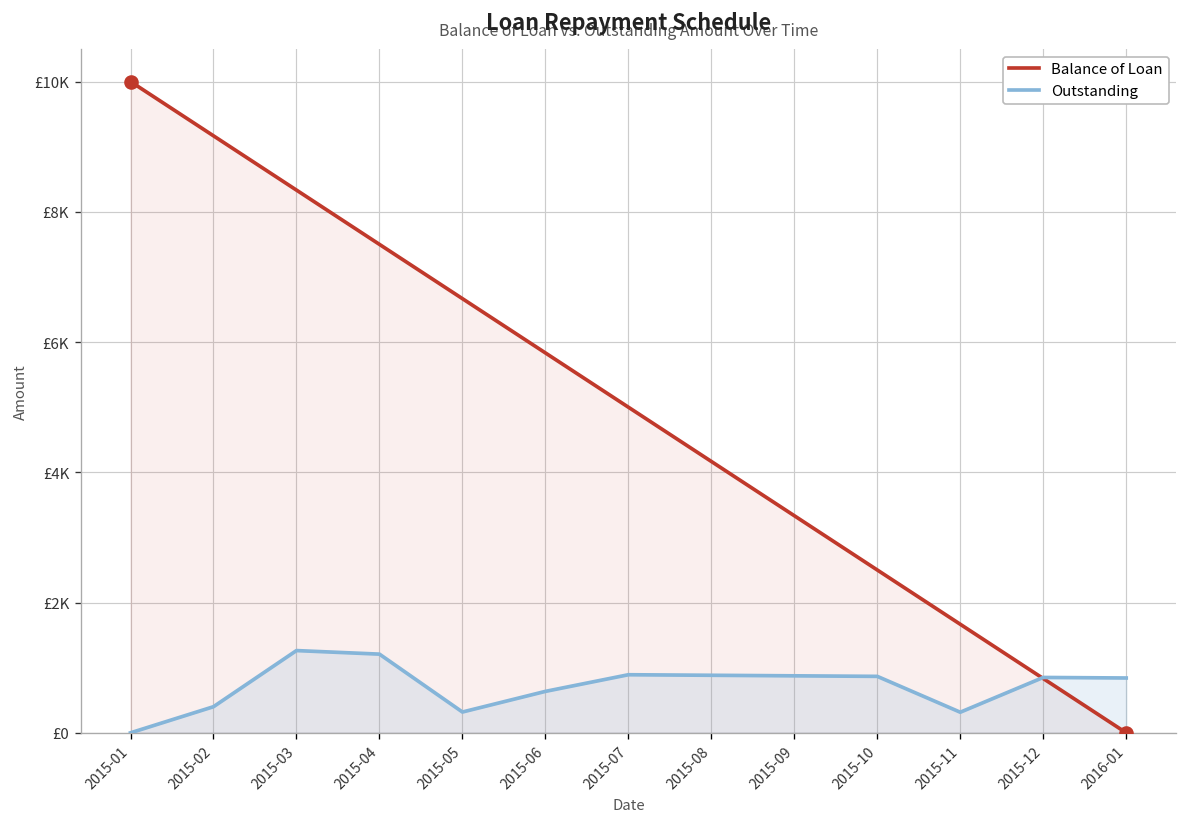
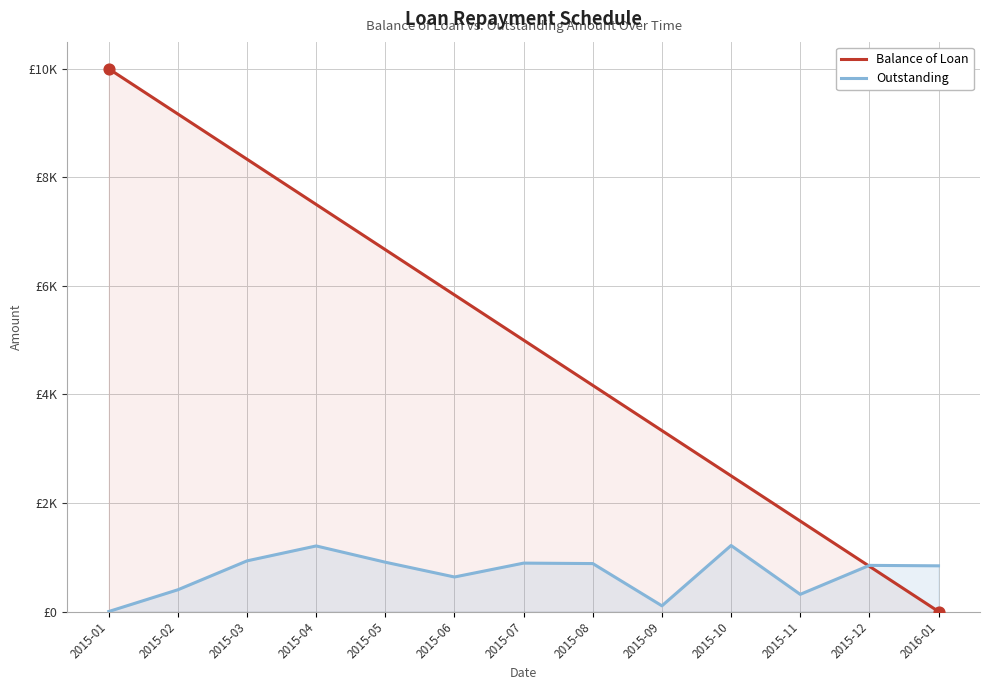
Outstanding, 2015-03: £1300 -> £900
Outstanding, 2015-05: £300 -> £900
Outstanding, 2015-09: £900 -> £100
Outstanding, 2015-10: £900 -> £1200
